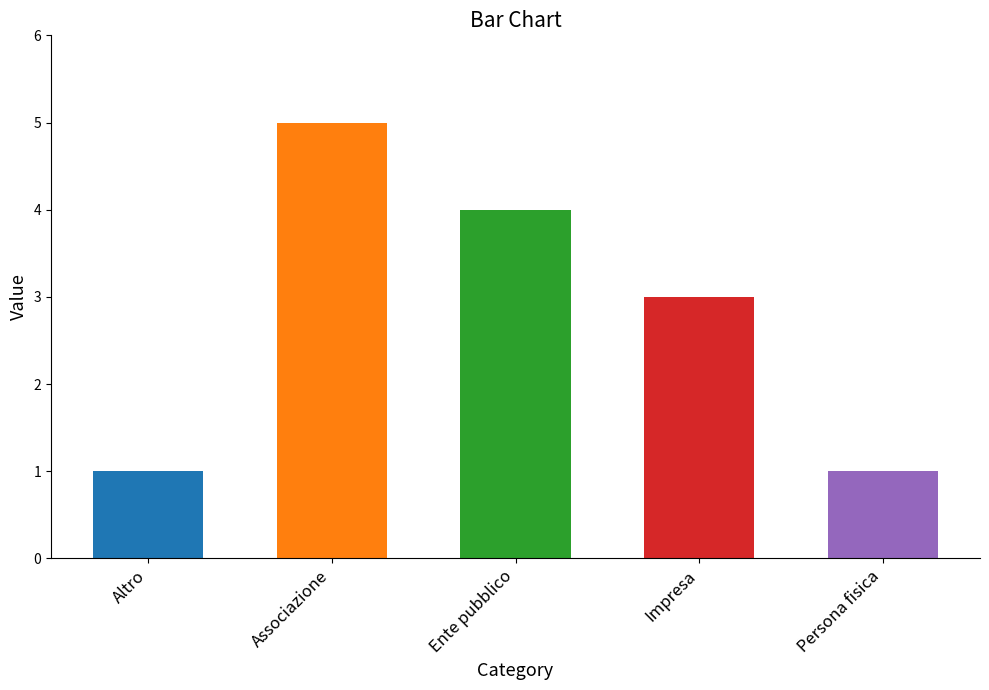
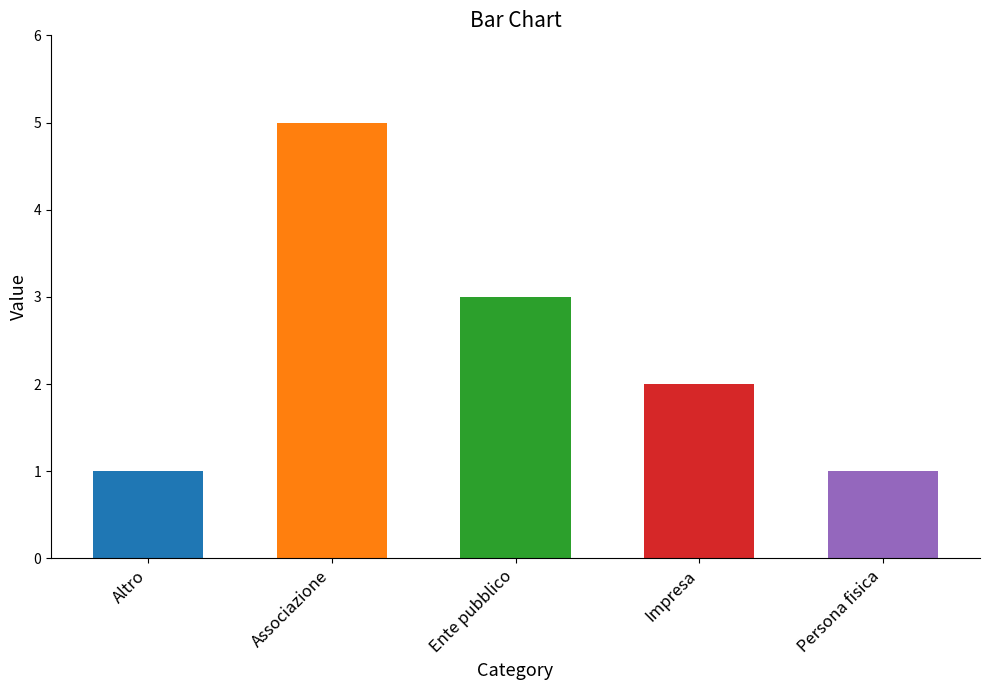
Ente pubblico: 4 -> 3
Impresa: 3 -> 2
